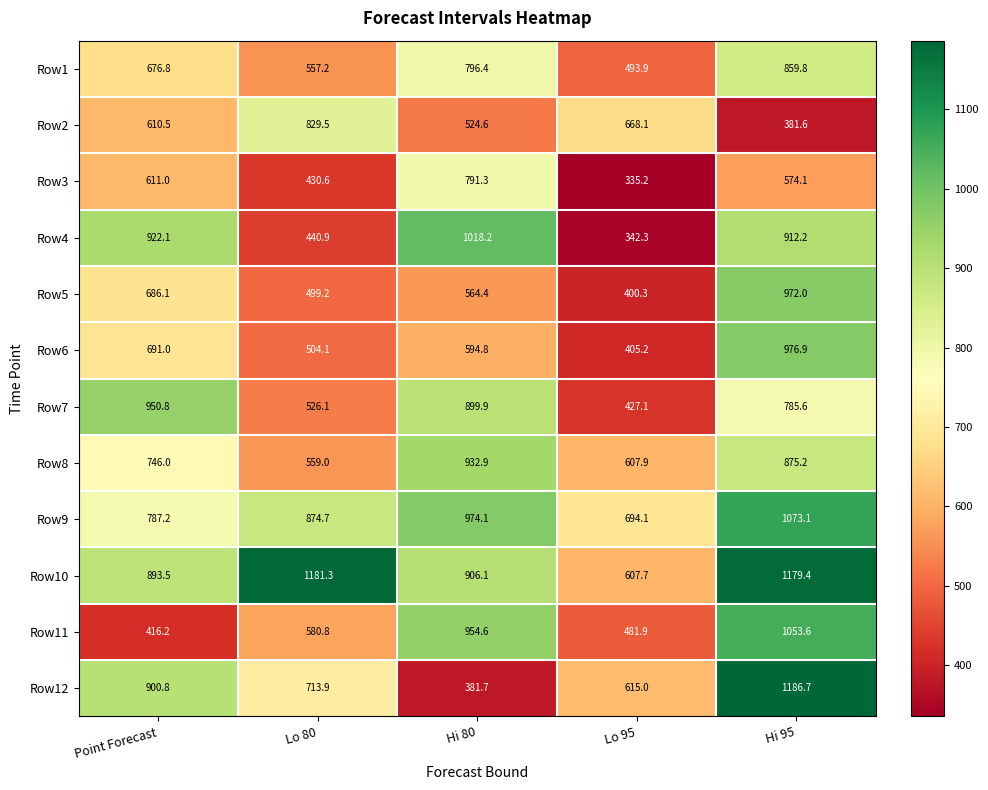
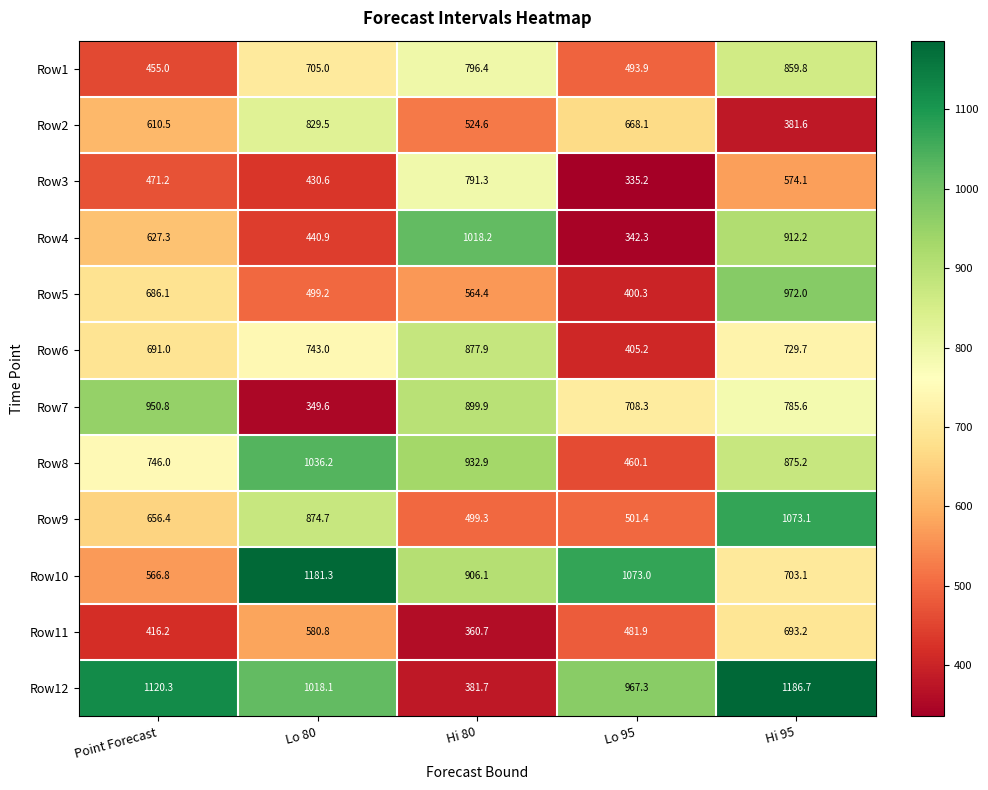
Row1, Point Forecast: 676.8 -> 455.0
Row1, Lo 80: 557.2 -> 705.0
Row3, Point Forecast: 611.0 -> 471.2
Row4, Point Forecast: 922.1 -> 627.3
Row6, Lo 80: 504.1 -> 743.0
Row6, Hi 80: 594.8 -> 877.9
Row6, Hi 95: 976.9 -> 729.7
Row7, Lo 80: 526.1 -> 349.6
Row7, Lo 95: 427.1 -> 708.3
Row8, Lo 80: 559.0 -> 1036.2
Row8, Lo 95: 607.9 -> 460.1
Row9, Point Forecast: 787.2 -> 656.4
Row9, Hi 80: 974.1 -> 499.3
Row9, Lo 95: 694.1 -> 501.4
Row10, Point Forecast: 893.5 -> 566.8
Row10, Lo 95: 607.7 -> 1073.0
Row10, Hi 95: 1179.4 -> 703.1
Row11, Hi 80: 954.6 -> 360.7
Row11, Hi 95: 1053.6 -> 693.2
Row12, Point Forecast: 900.8 -> 1120.3
Row12, Lo 80: 713.9 -> 1018.1
Row12, Lo 95: 615.0 -> 967.3
